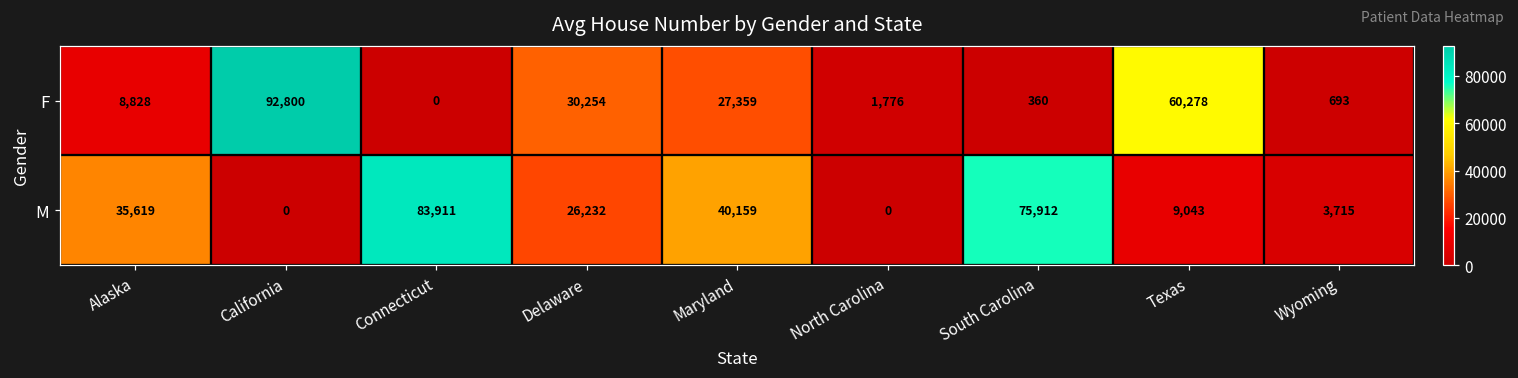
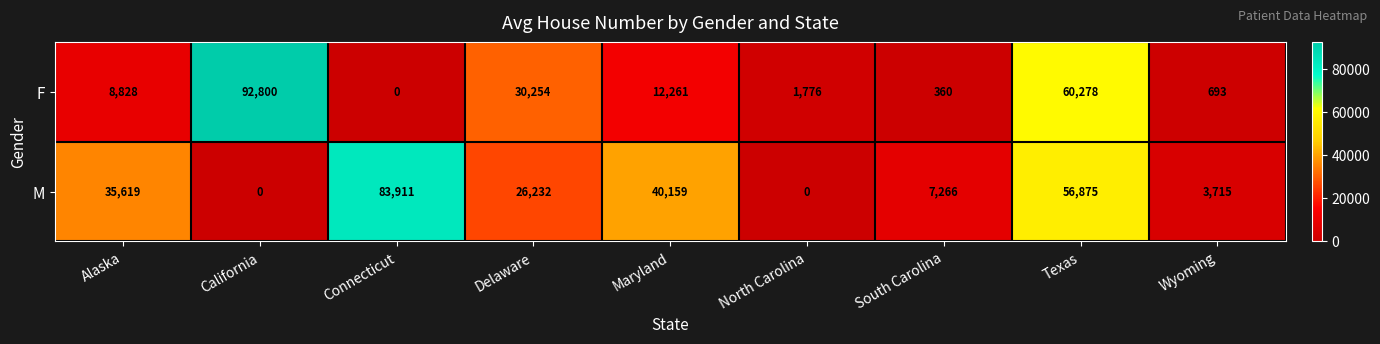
F, Maryland: 27,359 -> 12,261
M, South Carolina: 75,912 -> 7,266
M, Texas: 9,043 -> 56,875
